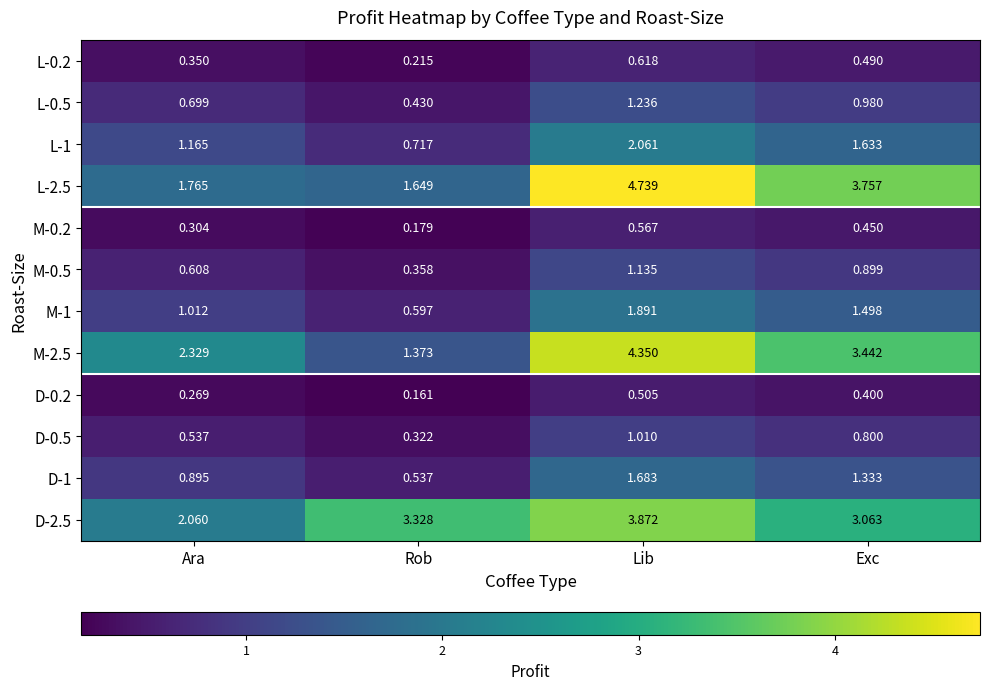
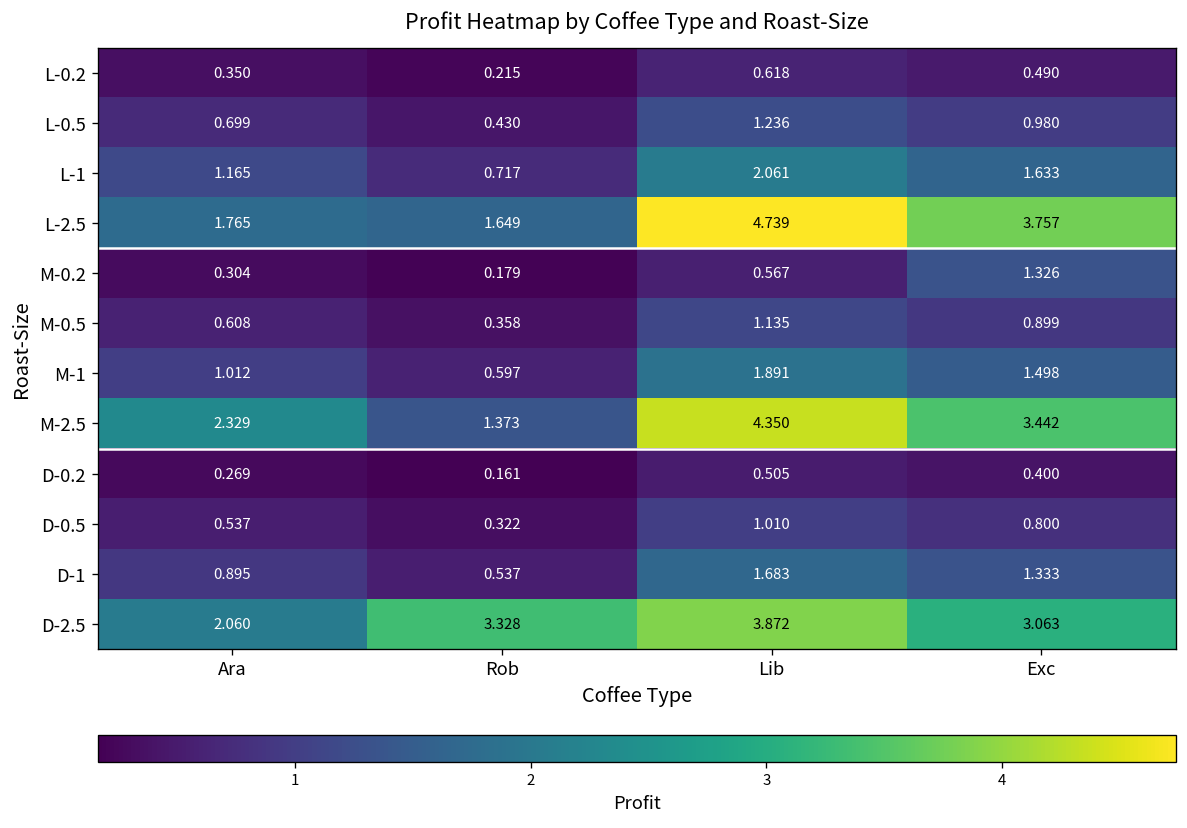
M-0.2, Exc: 0.450 -> 1.326
